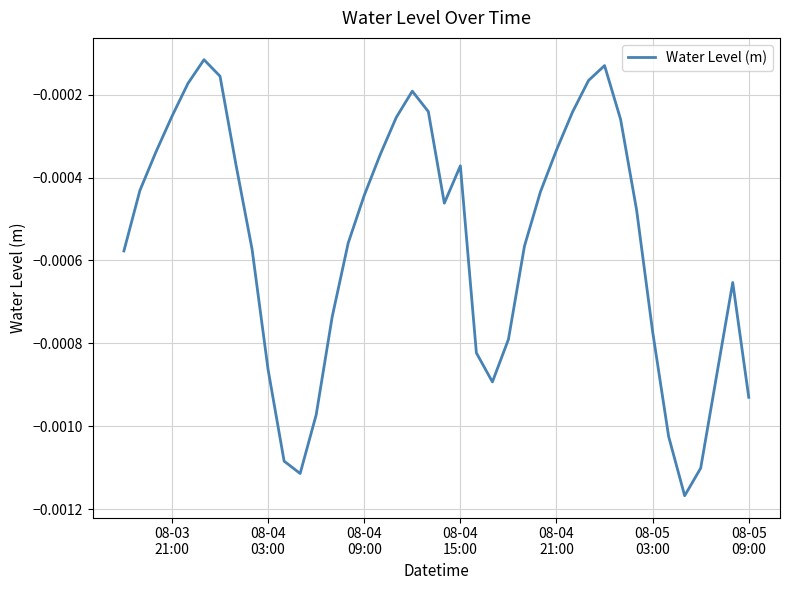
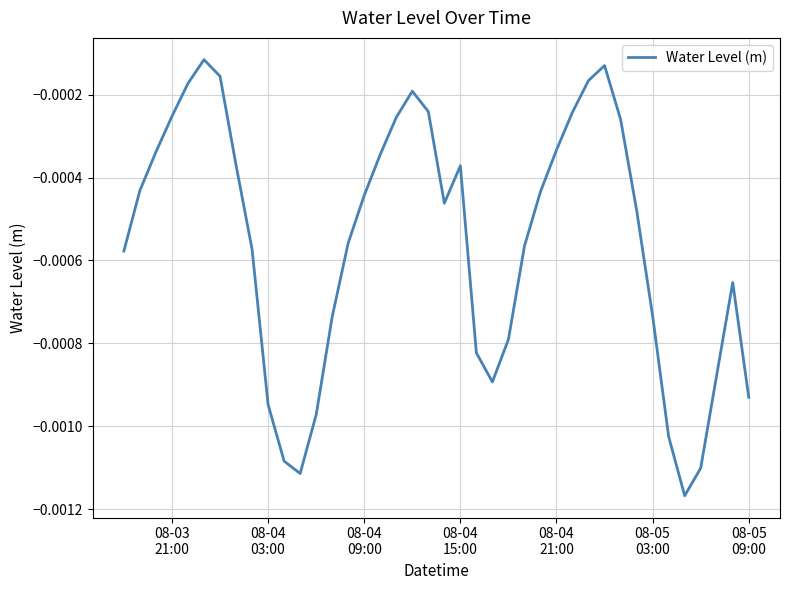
08-04 03:00: -0.00086 -> -0.00095
08-05 03:00: -0.00077 -> -0.00073
